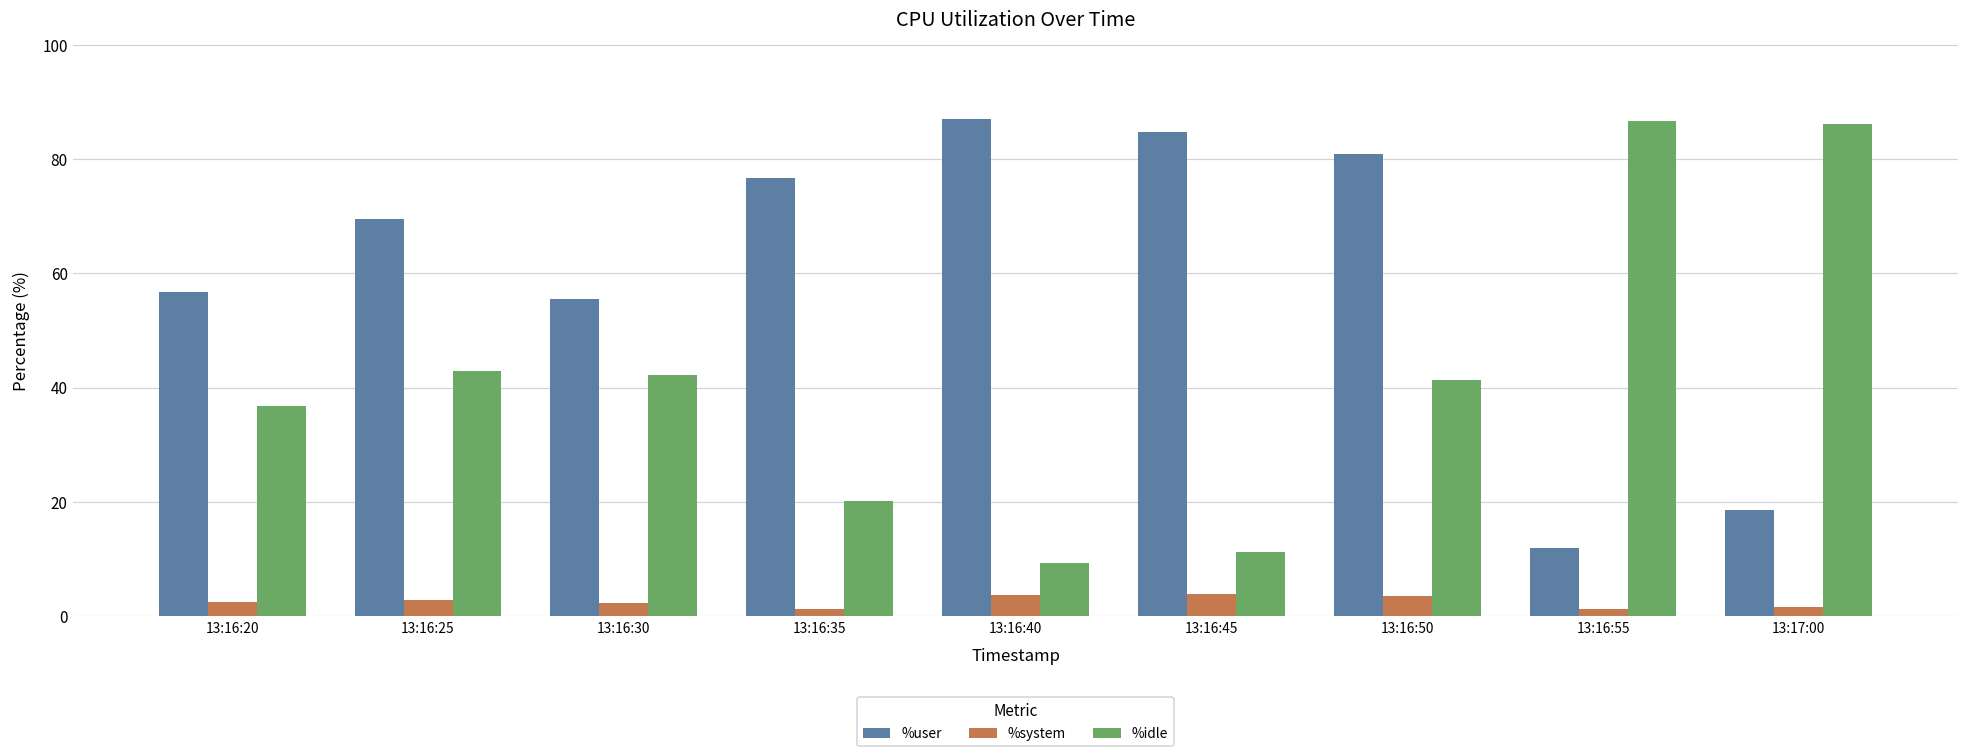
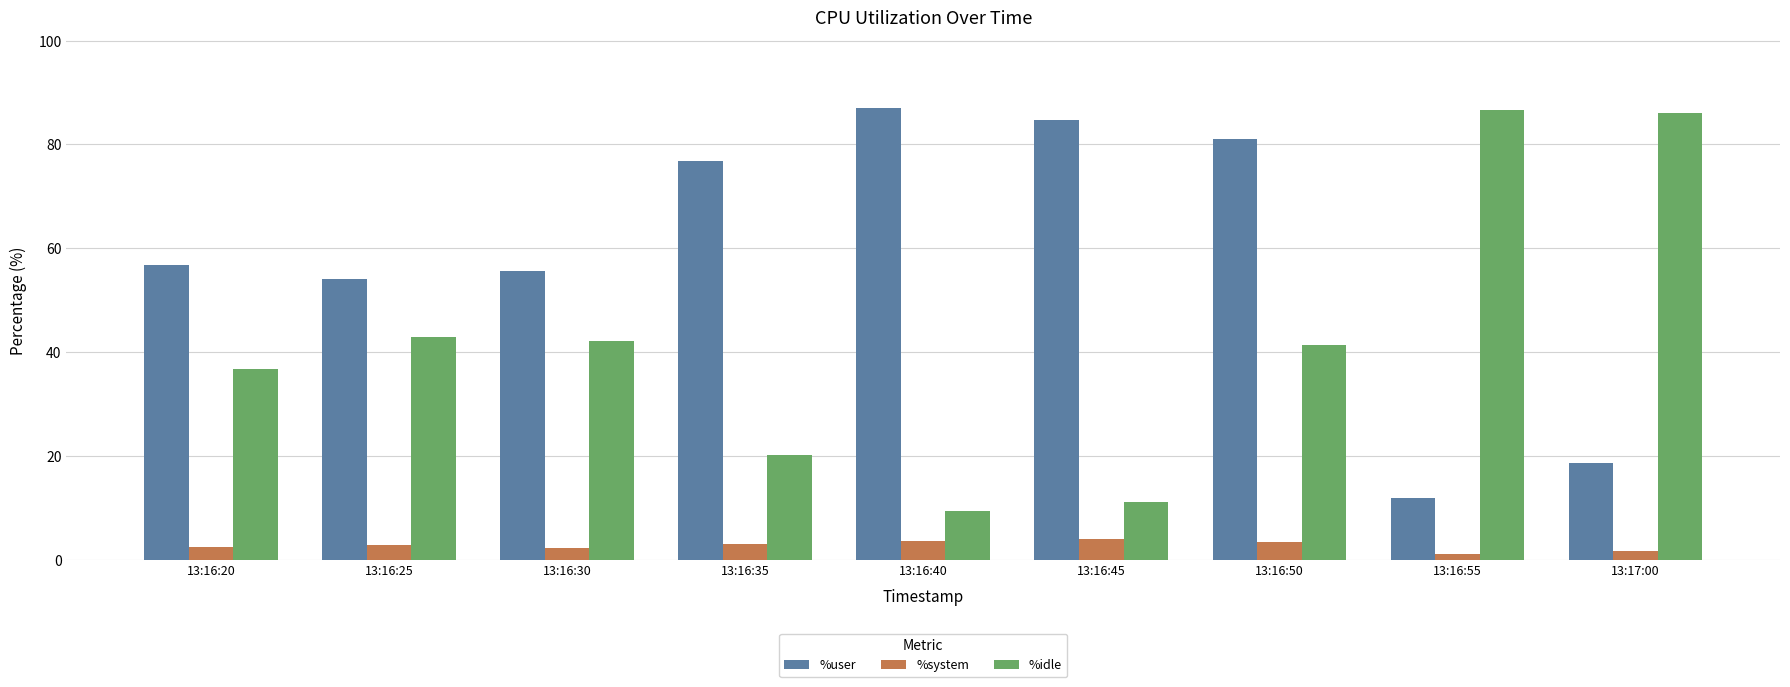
%user, 13:16:25: 70 -> 54
%system, 13:16:35: 1 -> 3
